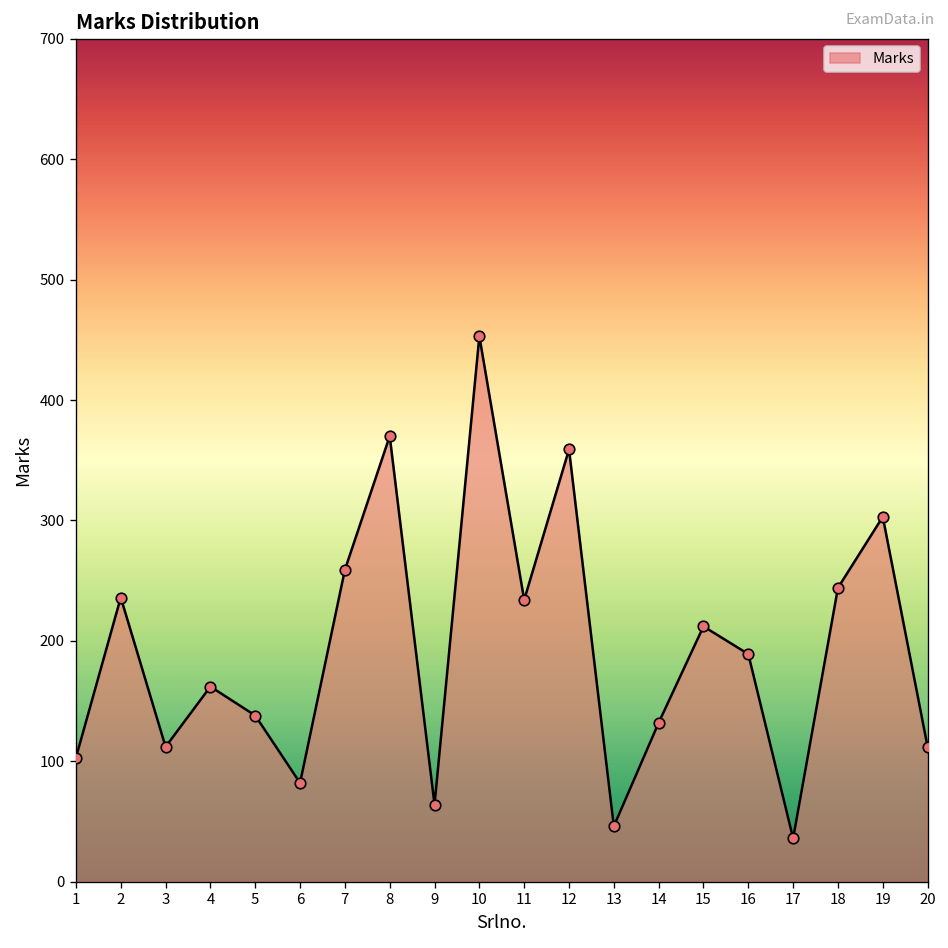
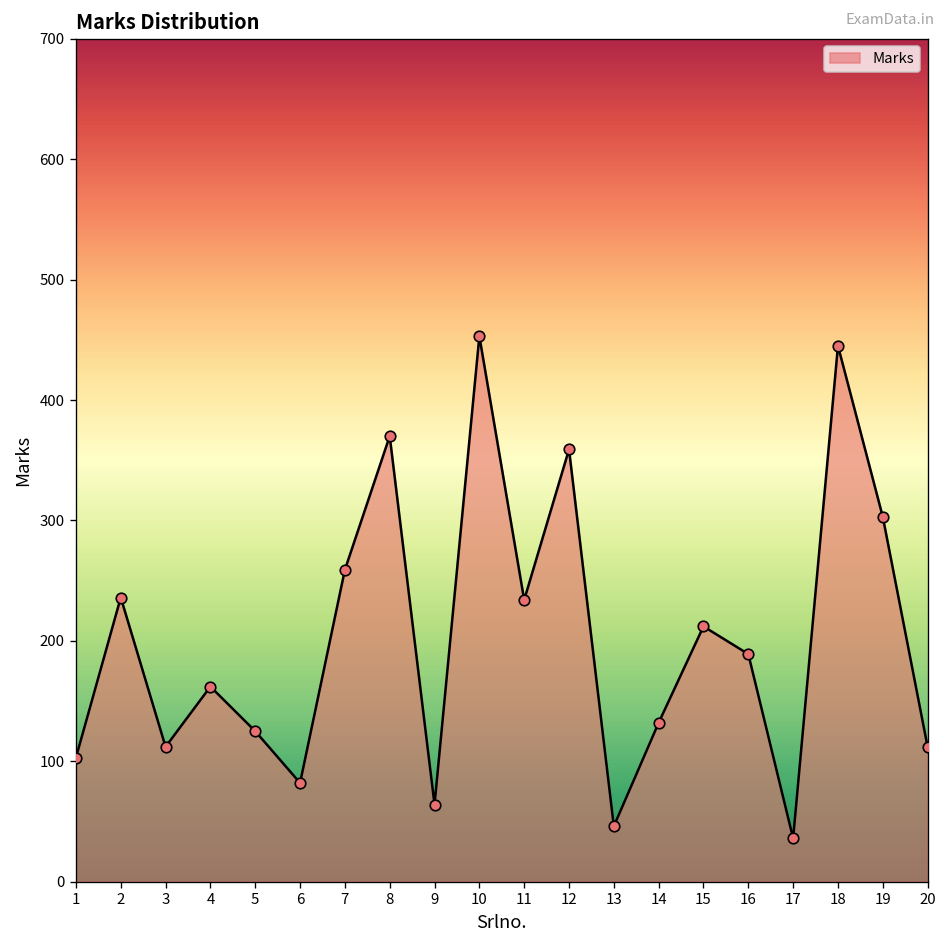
5: 138 -> 125
18: 244 -> 445
